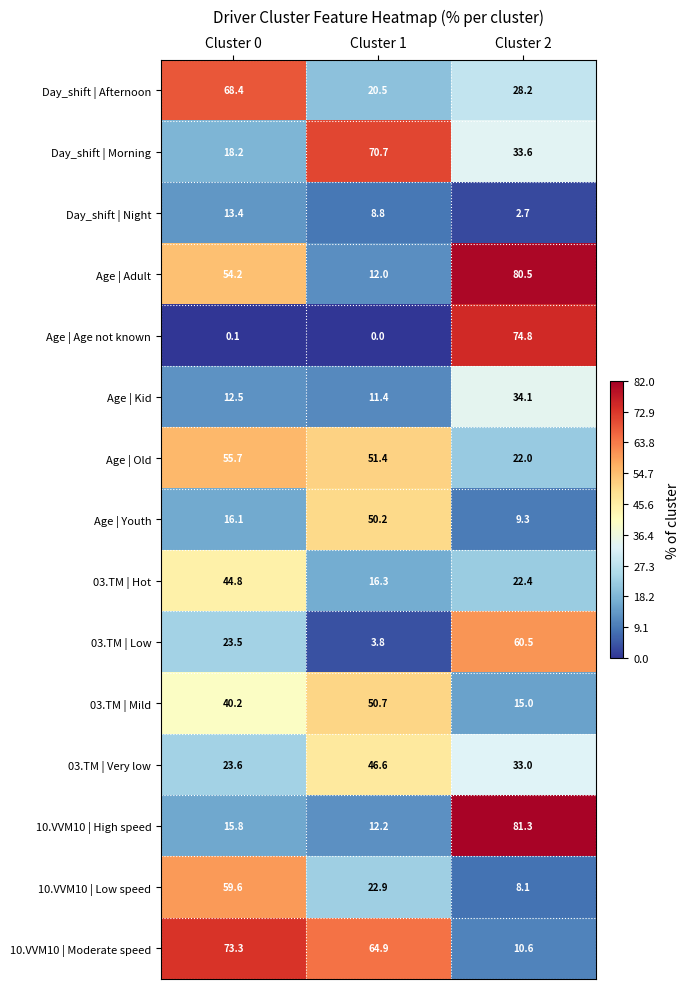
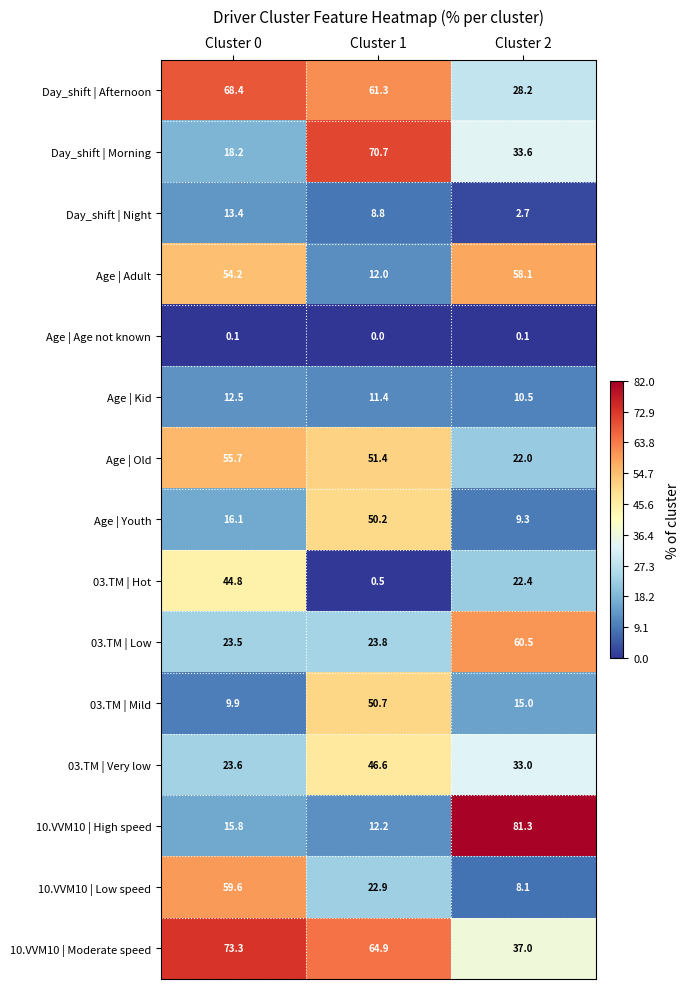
Day_shift | Afternoon, Cluster 1: 20.5 -> 61.3
Age | Adult, Cluster 2: 80.5 -> 58.1
Age | Age not known, Cluster 2: 74.8 -> 0.1
Age | Kid, Cluster 2: 34.1 -> 10.5
03.TM | Hot, Cluster 1: 16.3 -> 0.5
03.TM | Low, Cluster 1: 3.8 -> 23.8
03.TM | Mild, Cluster 0: 40.2 -> 9.9
10.VVM10 | Moderate speed, Cluster 2: 10.6 -> 37.0
